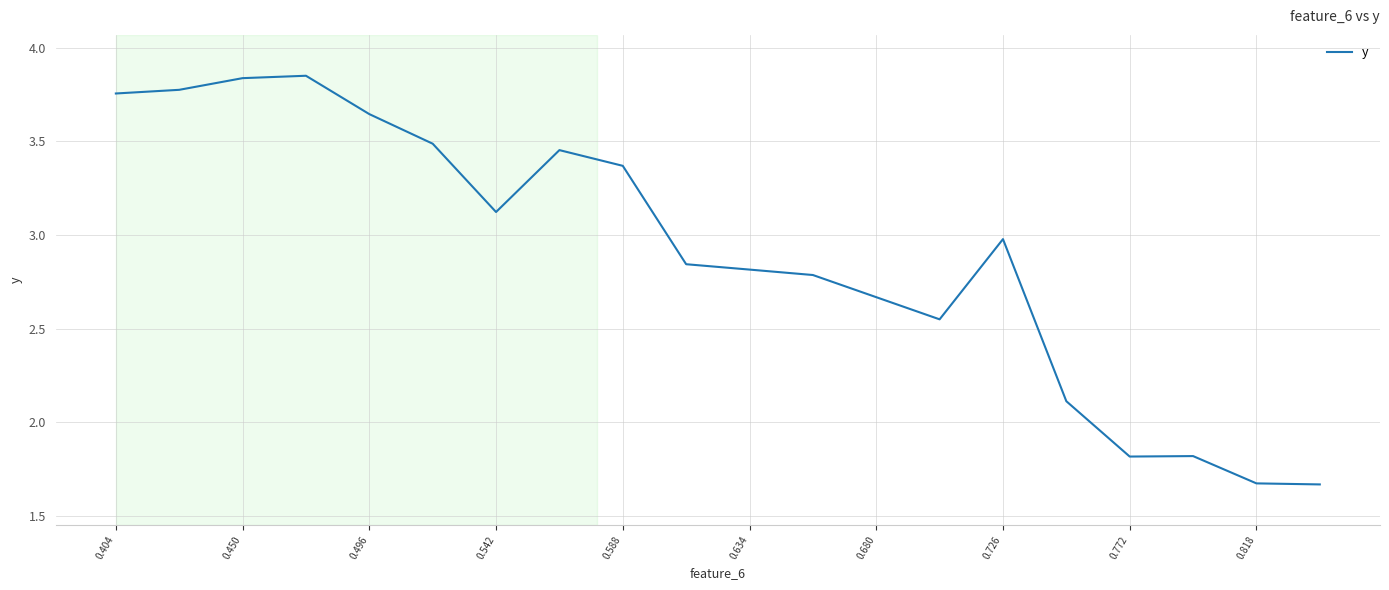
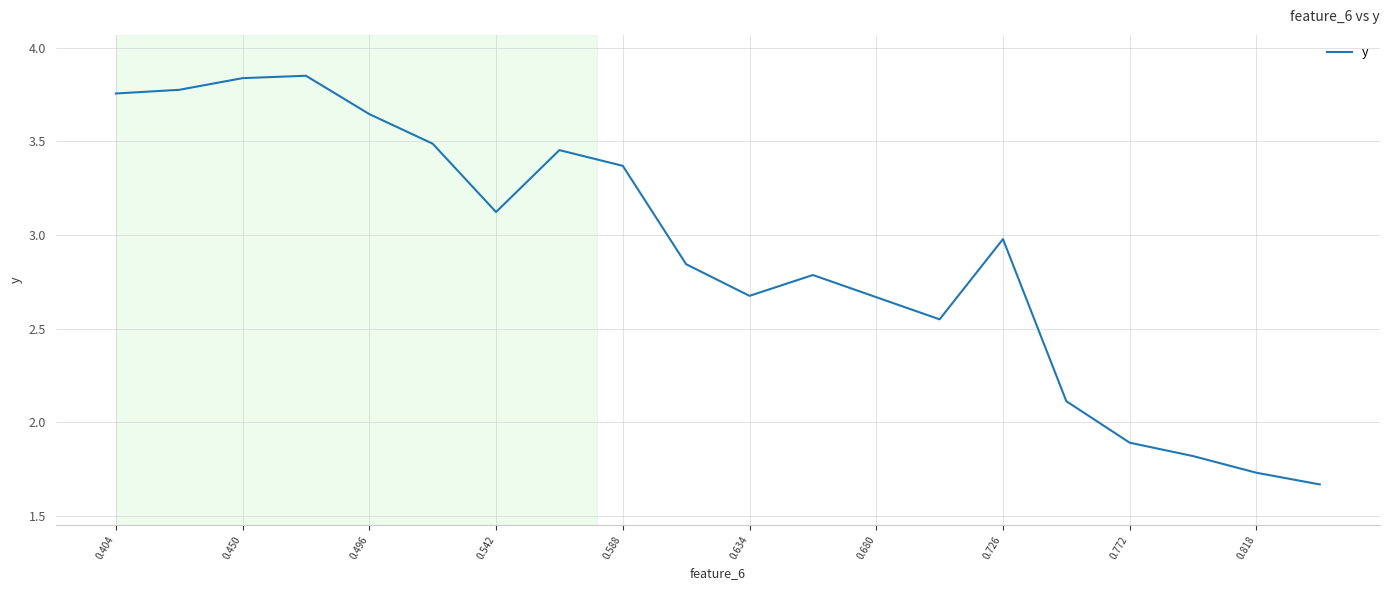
0.634: 2.82 -> 2.68
0.772: 1.82 -> 1.89
0.818: 1.68 -> 1.73
